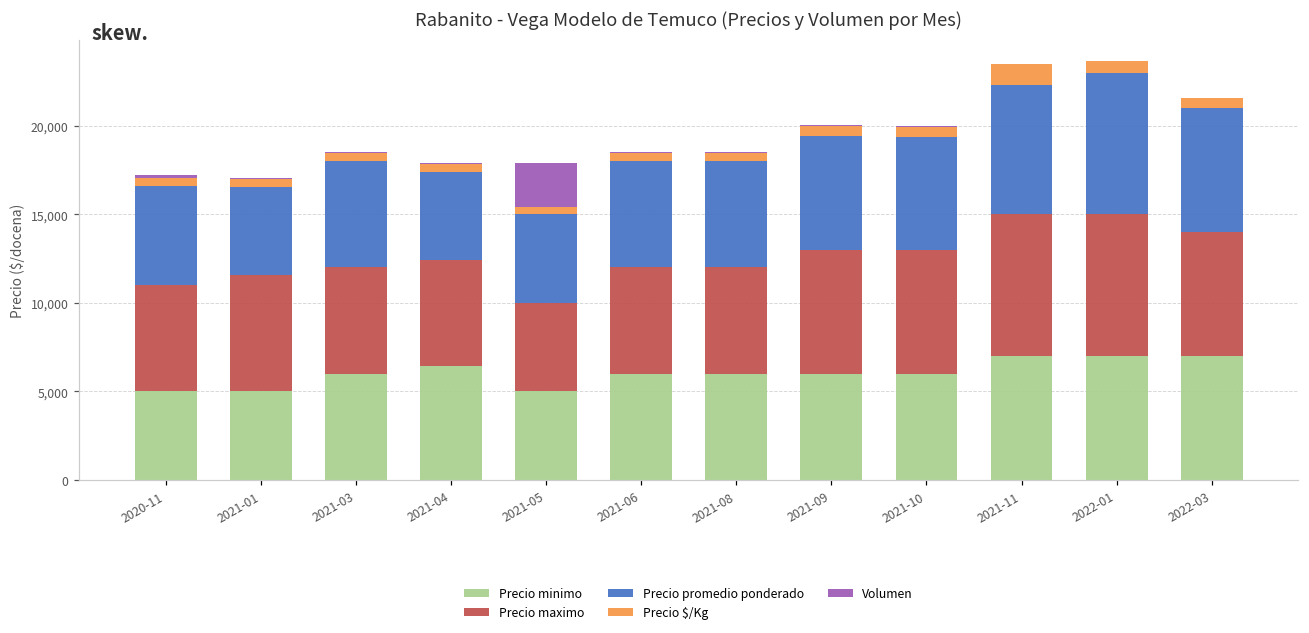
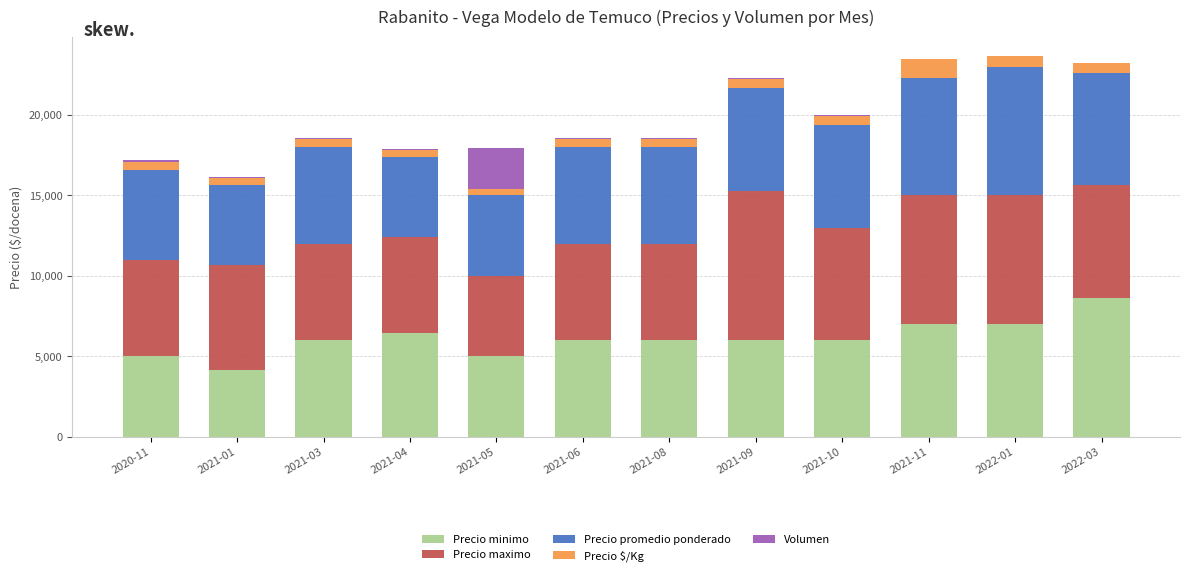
Precio minimo, 2021-01: 5,000 -> 4,100
Precio maximo, 2021-09: 7,000 -> 9,300
Precio minimo, 2022-03: 7,000 -> 8,600
